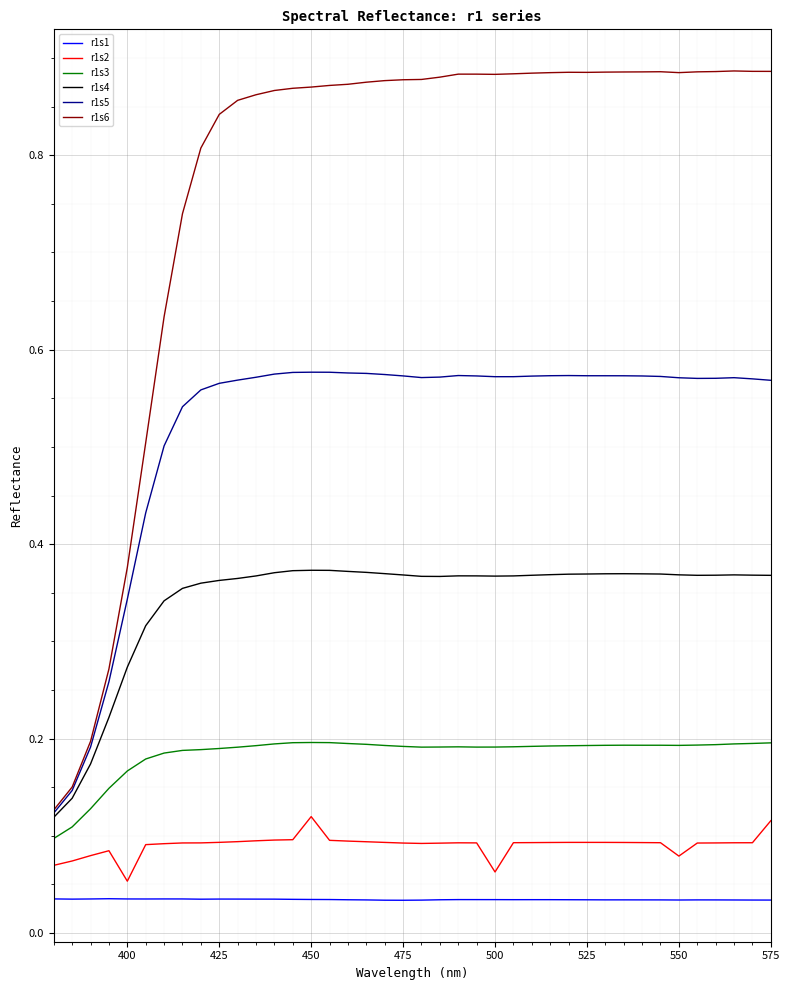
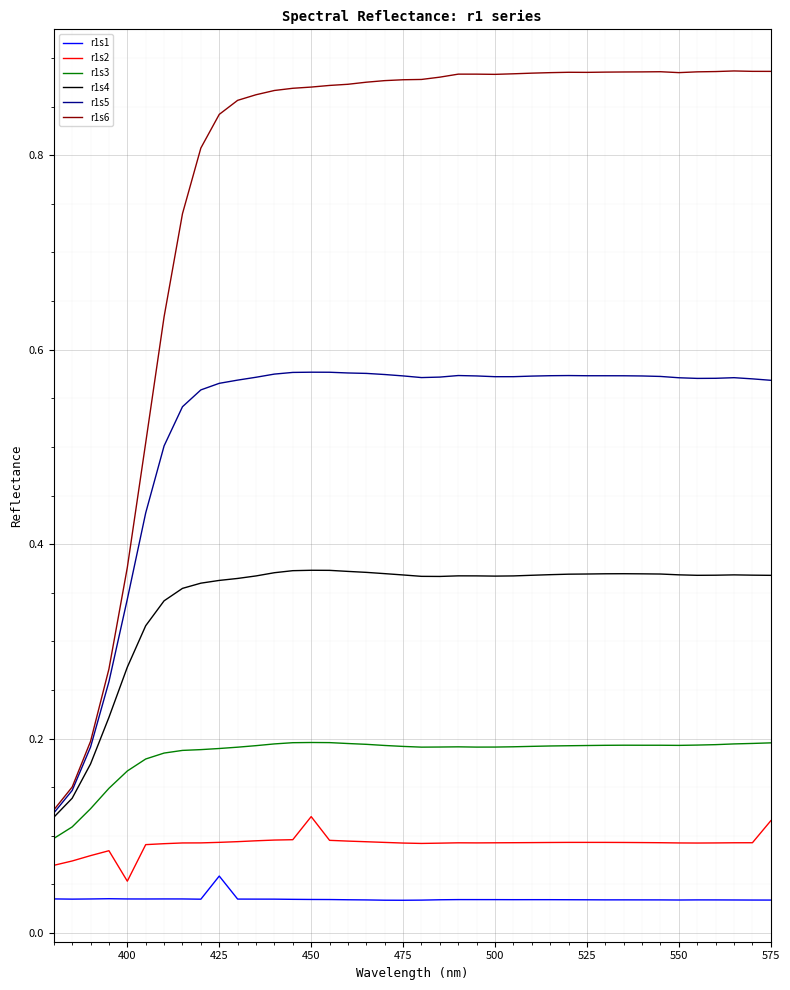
r1s1, 425: 0.04 -> 0.06
r1s2, 500: 0.06 -> 0.09
r1s2, 550: 0.08 -> 0.09
